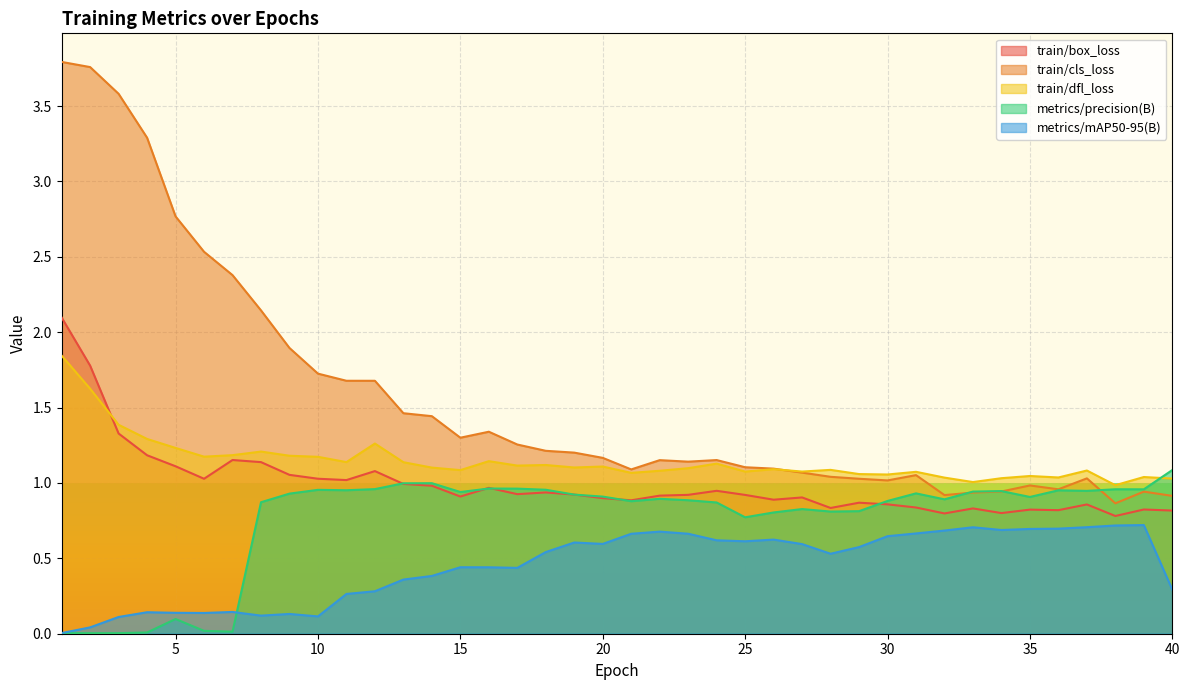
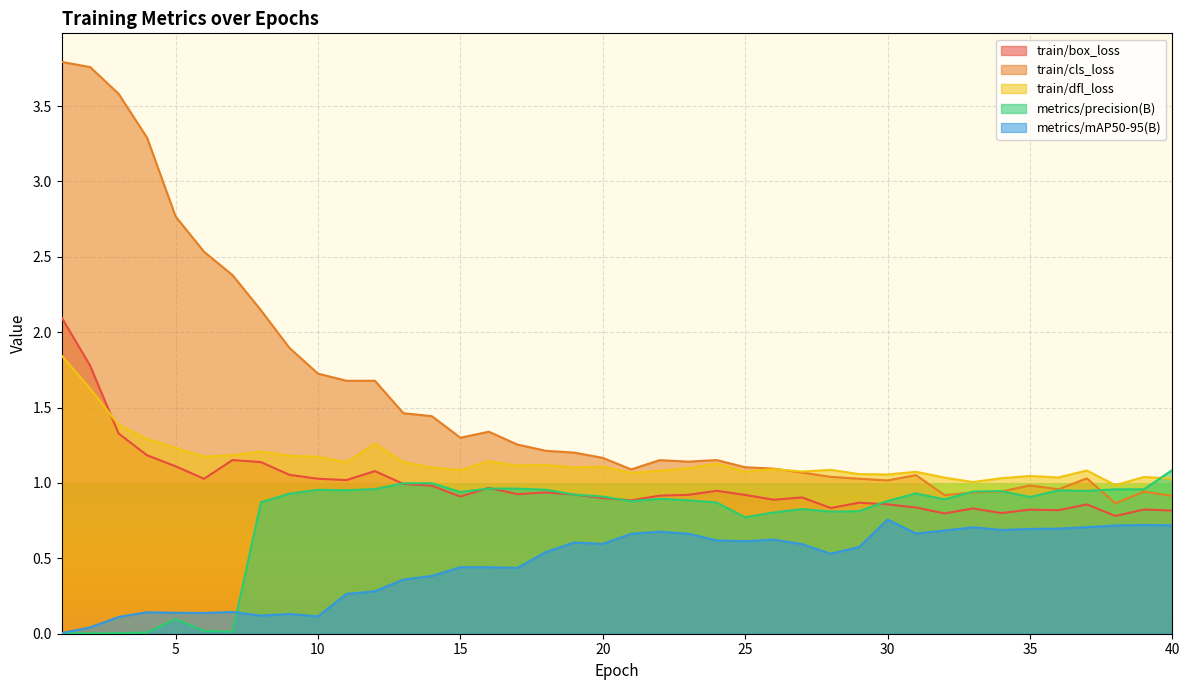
metrics/mAP50-95(B), 30: 0.65 -> 0.76
metrics/mAP50-95(B), 40: 0.29 -> 0.72
